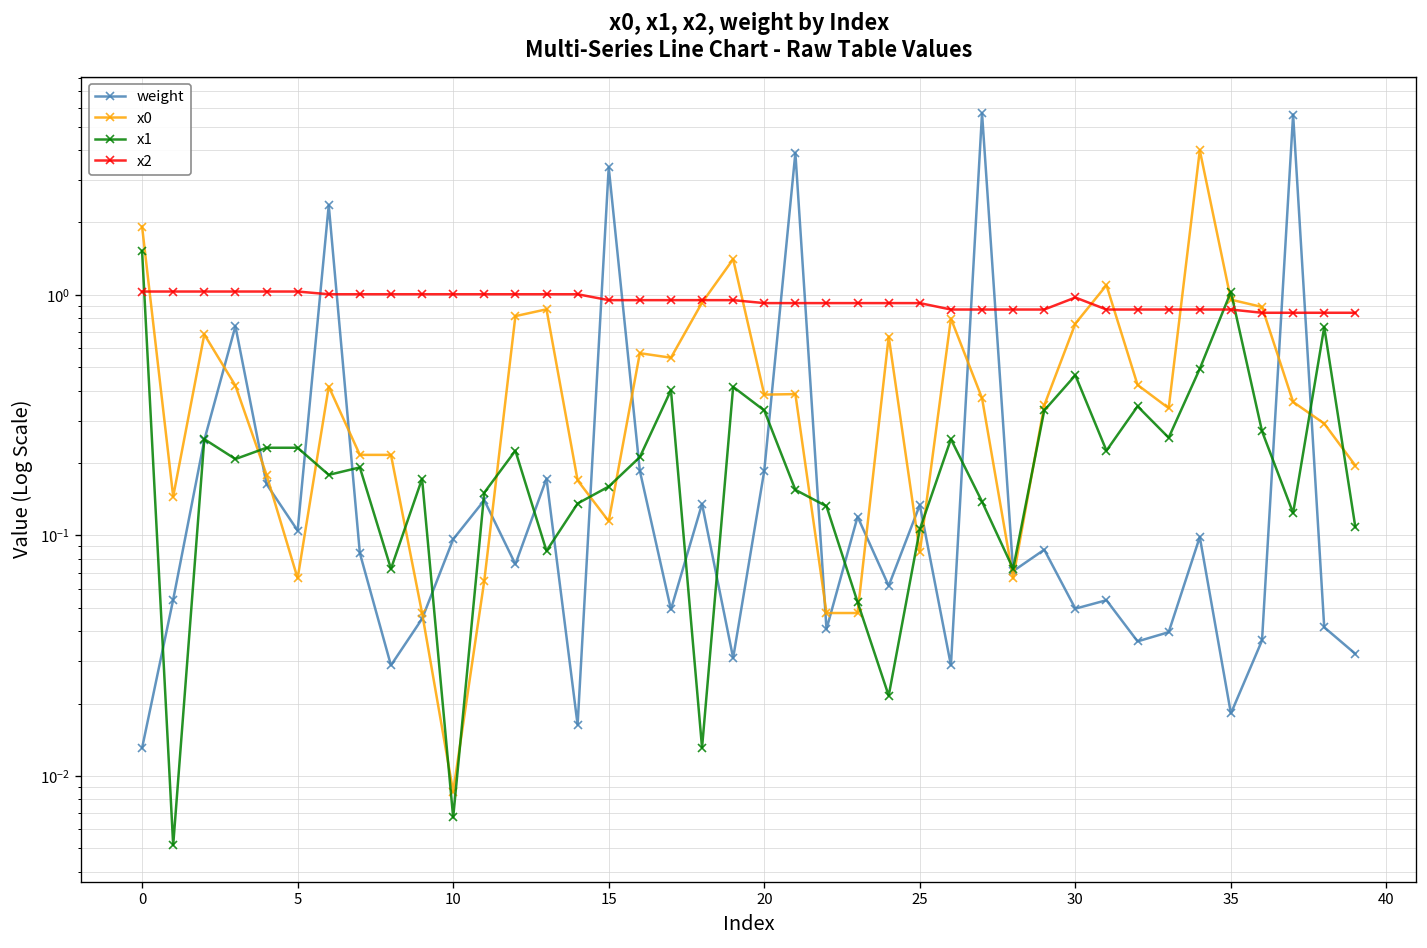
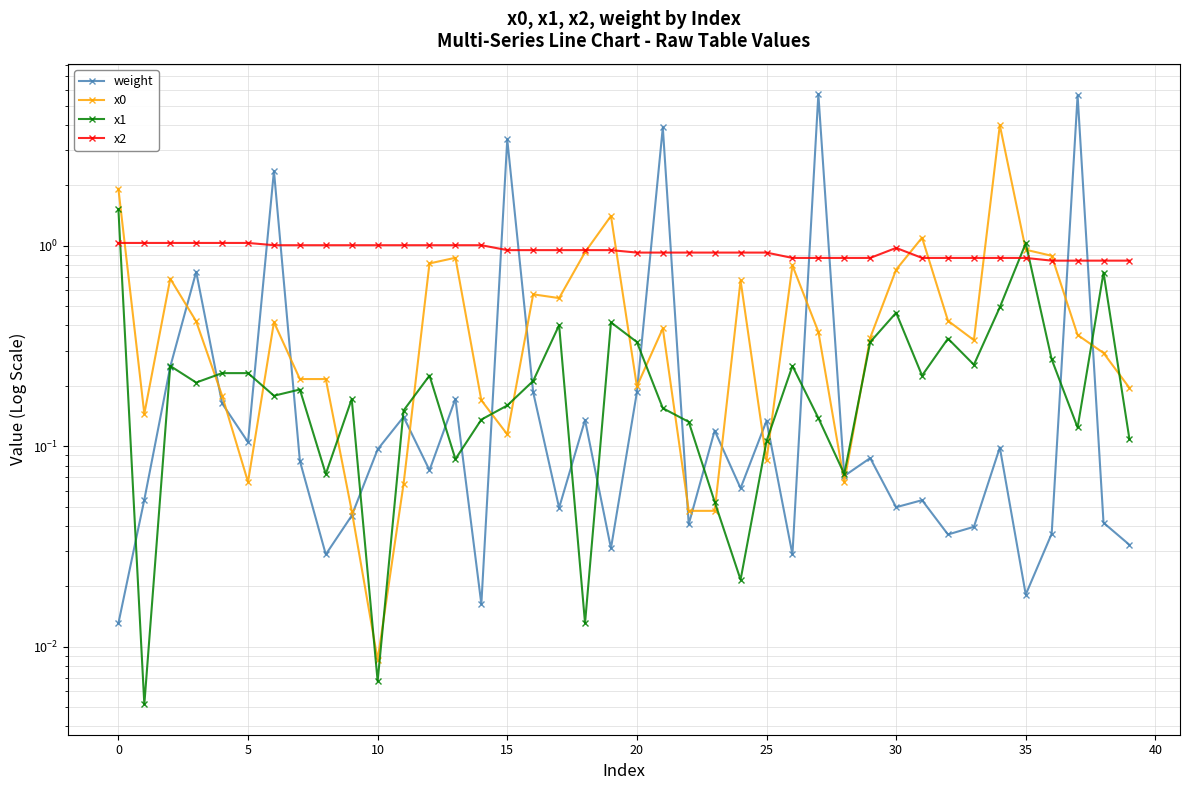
x0, 20: 0.38 -> 0.20
